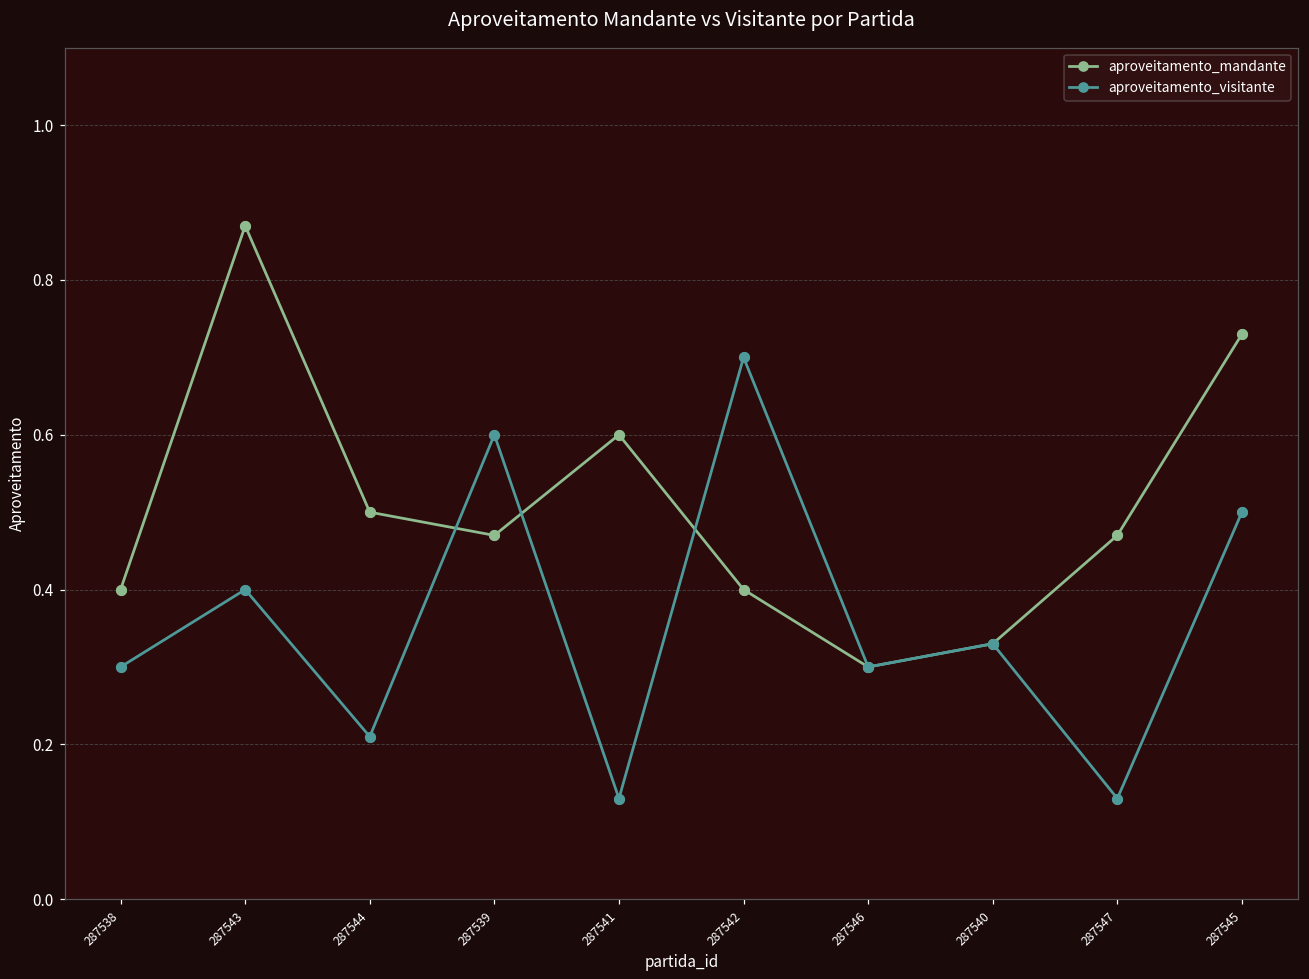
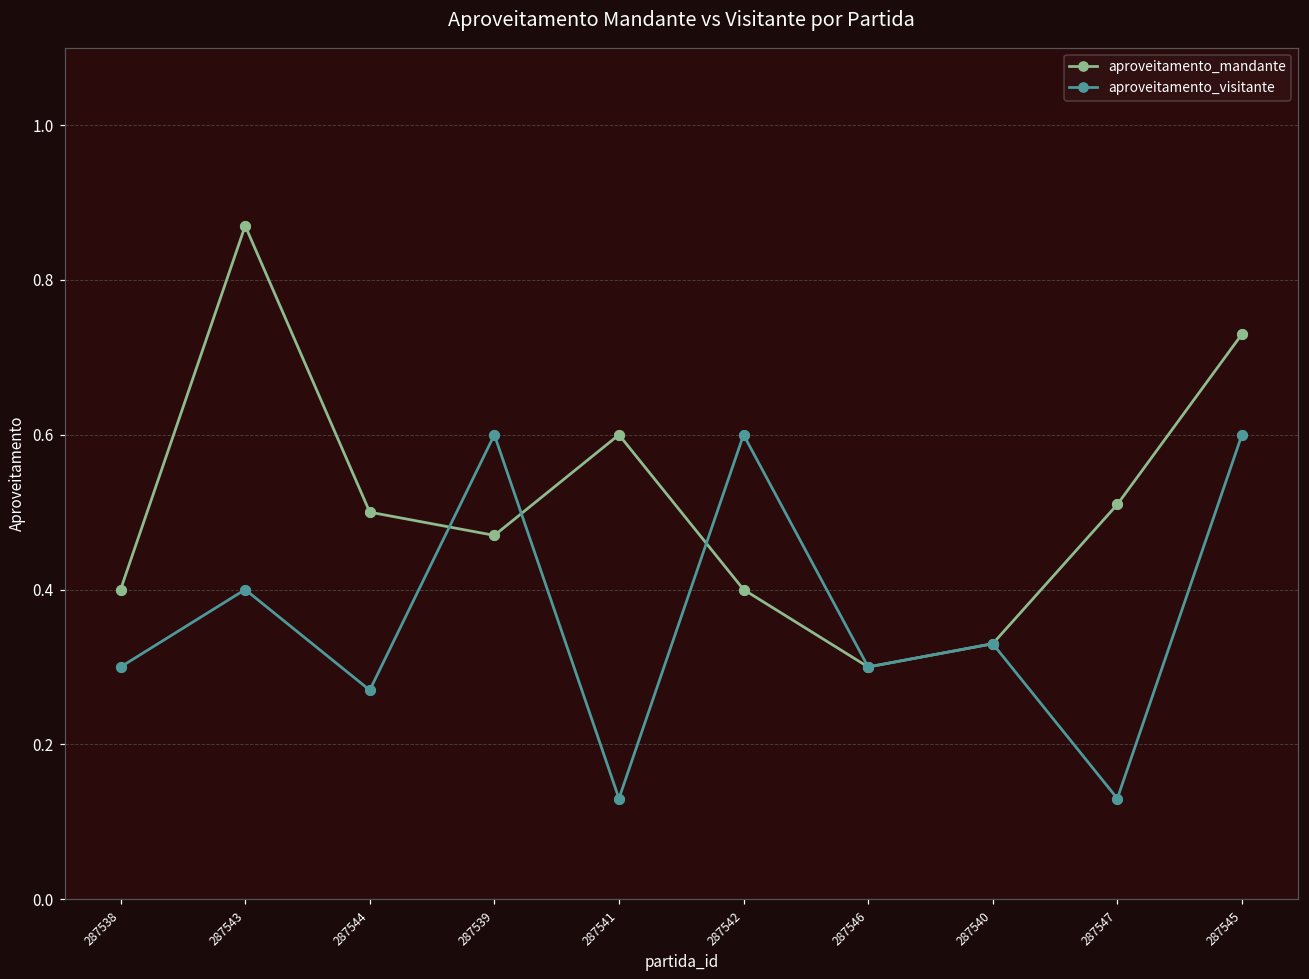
aproveitamento_visitante, 287544: 0.21 -> 0.27
aproveitamento_visitante, 287542: 0.7 -> 0.6
aproveitamento_mandante, 287547: 0.47 -> 0.51
aproveitamento_visitante, 287545: 0.5 -> 0.6
